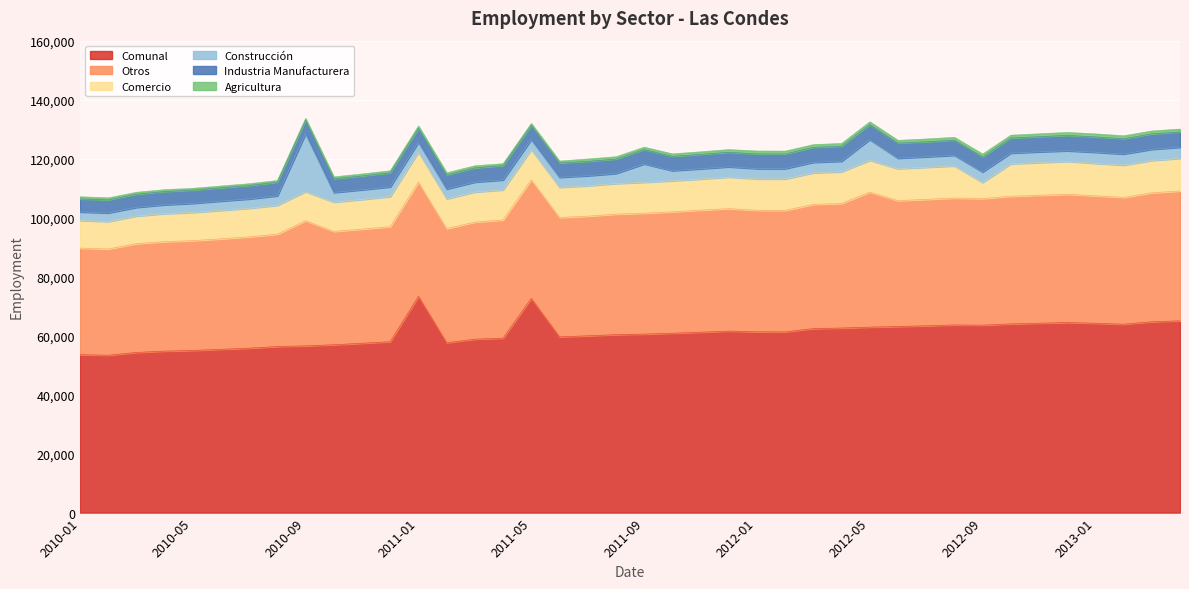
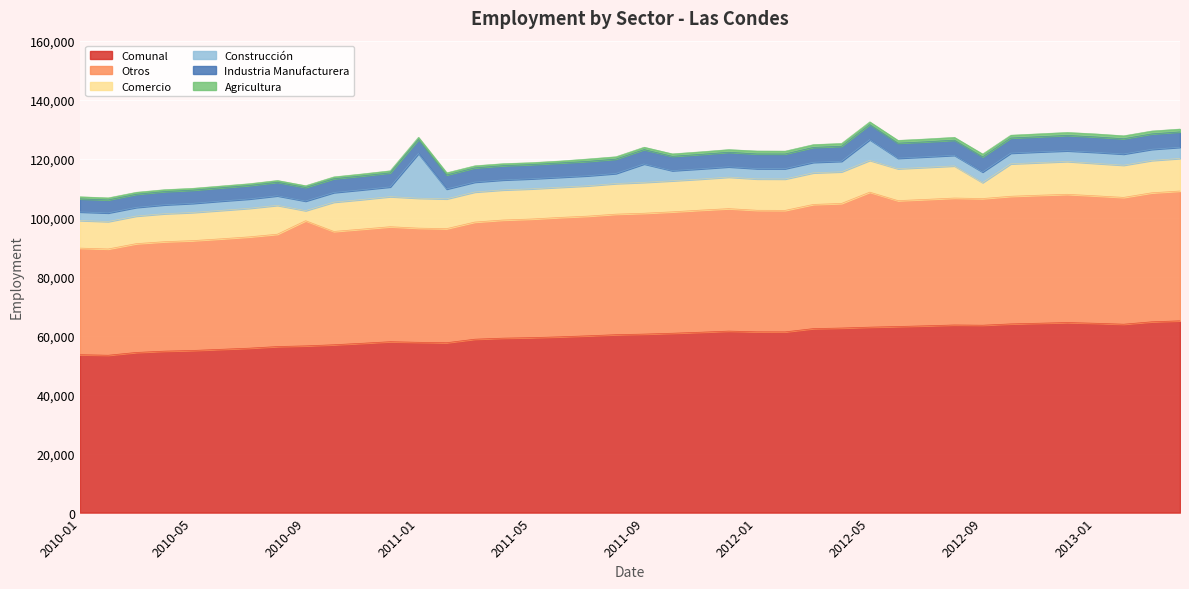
Comercio, 2010-09: 10,000 -> 3,000
Construcción, 2010-09: 20,000 -> 3,000
Comunal, 2011-01: 73,000 -> 58,000
Construcción, 2011-01: 3,000 -> 15,000
Comunal, 2011-05: 73,000 -> 59,000
